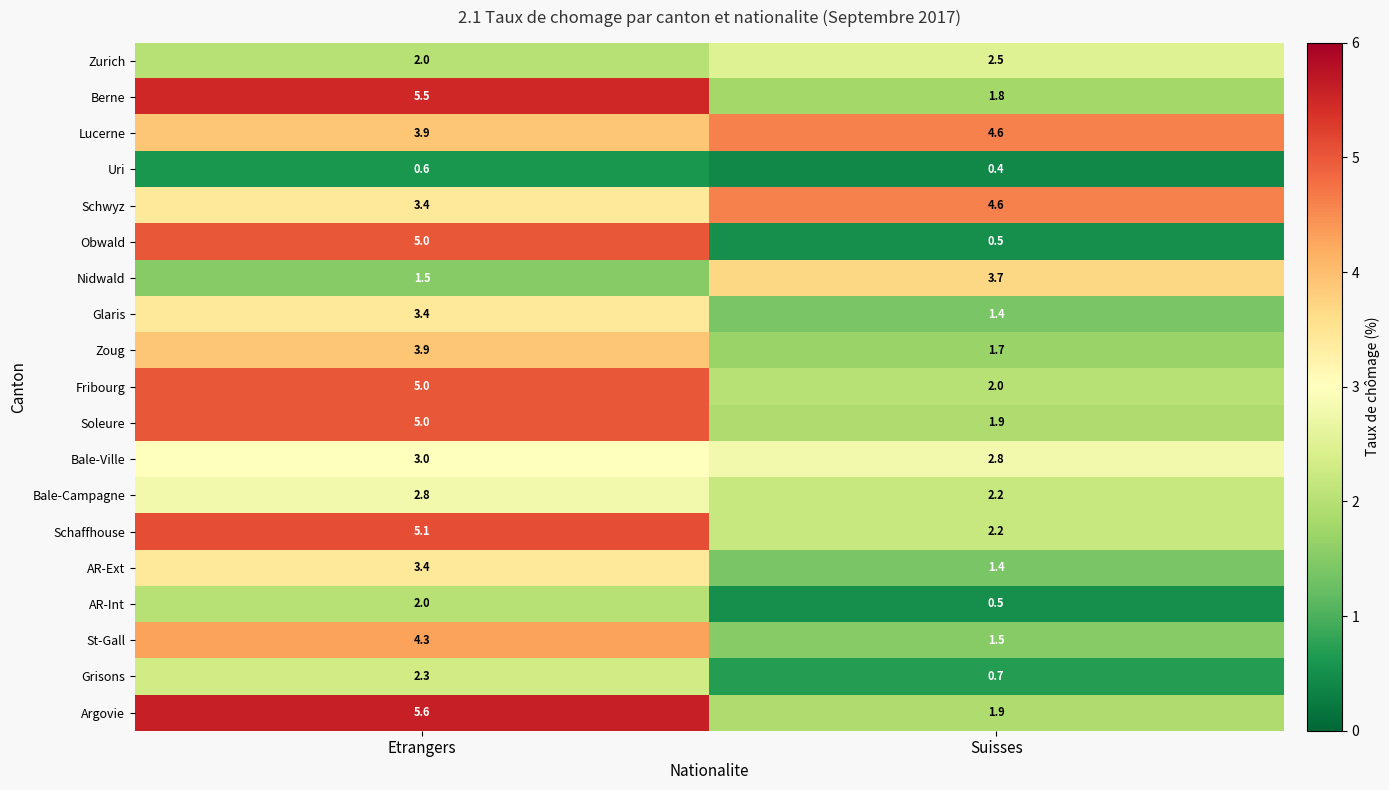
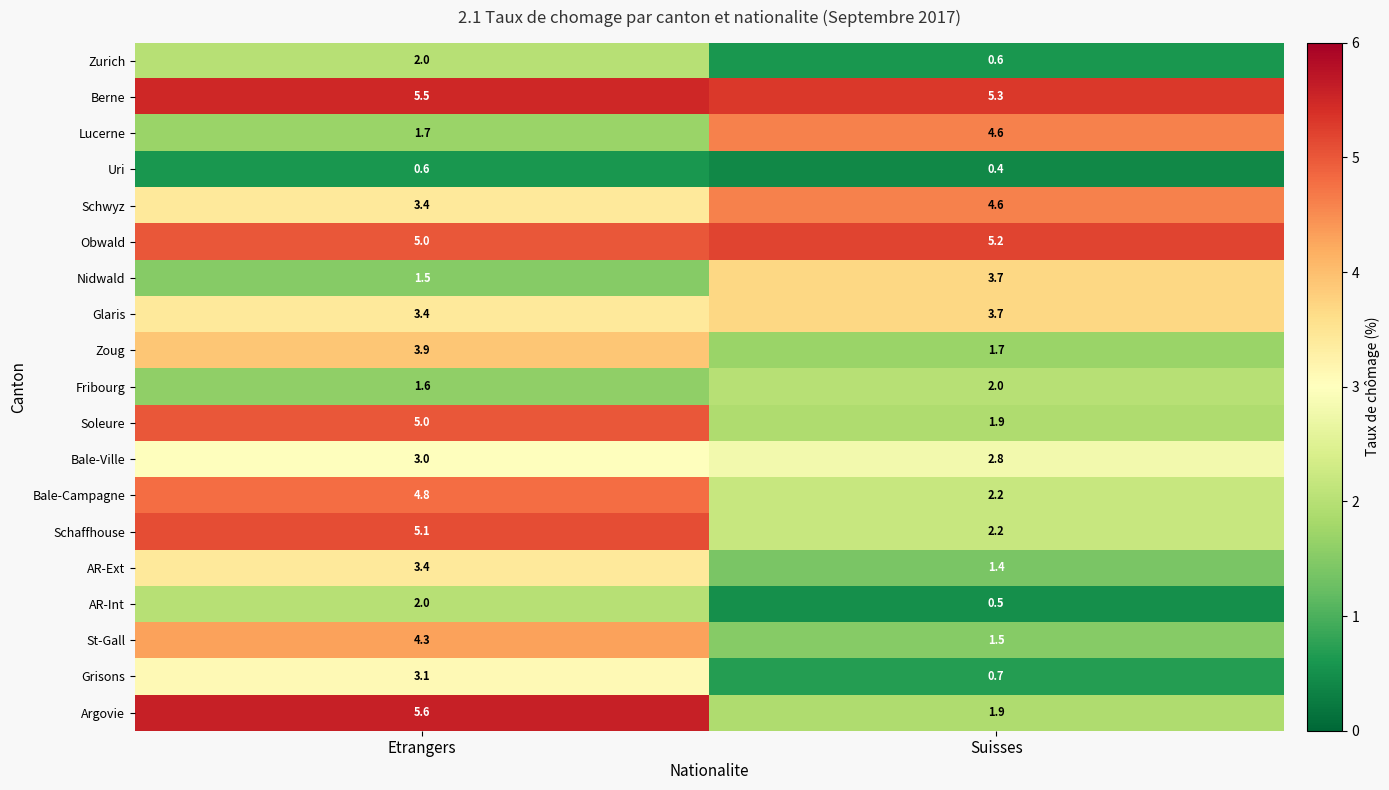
Zurich, Suisses: 2.5 -> 0.6
Berne, Suisses: 1.8 -> 5.3
Lucerne, Etrangers: 3.9 -> 1.7
Obwald, Suisses: 0.5 -> 5.2
Glaris, Suisses: 1.4 -> 3.7
Fribourg, Etrangers: 5.0 -> 1.6
Bale-Campagne, Etrangers: 2.8 -> 4.8
Grisons, Etrangers: 2.3 -> 3.1
